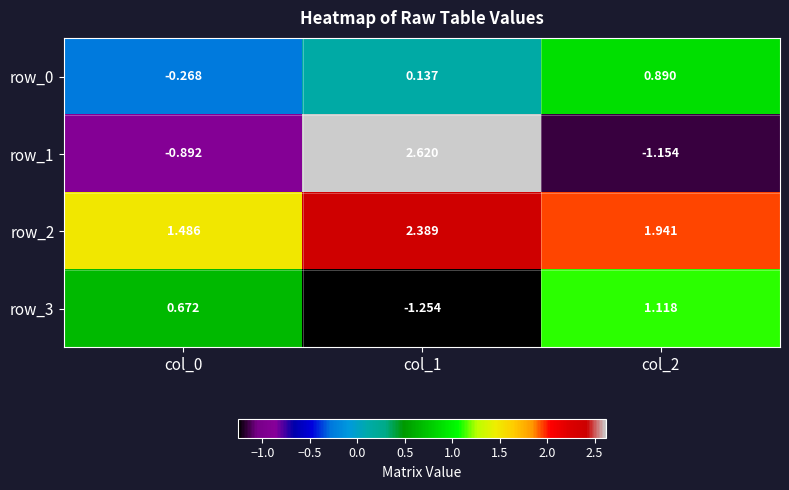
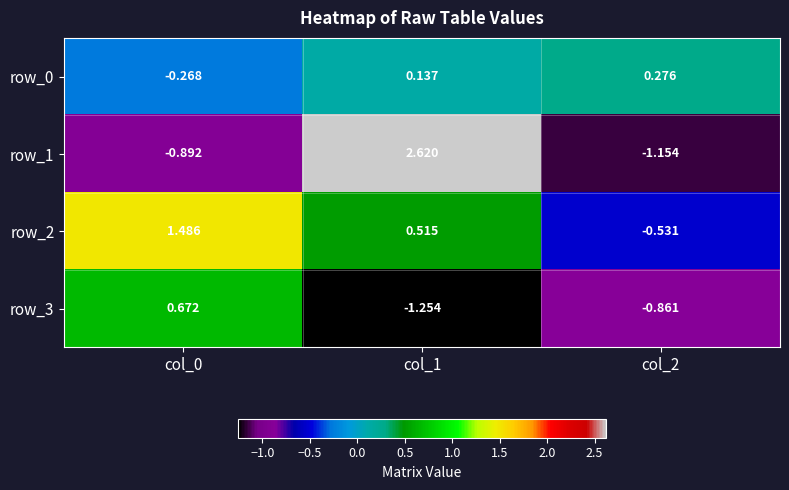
row_0, col_2: 0.890 -> 0.276
row_2, col_1: 2.389 -> 0.515
row_2, col_2: 1.941 -> -0.531
row_3, col_2: 1.118 -> -0.861
